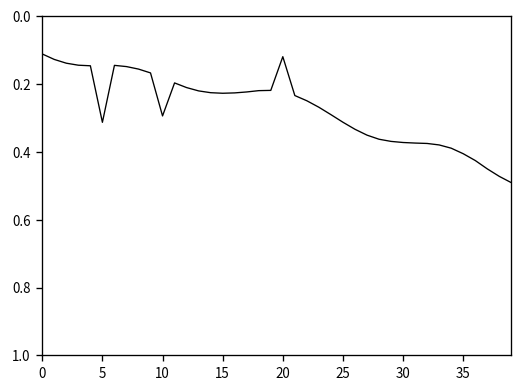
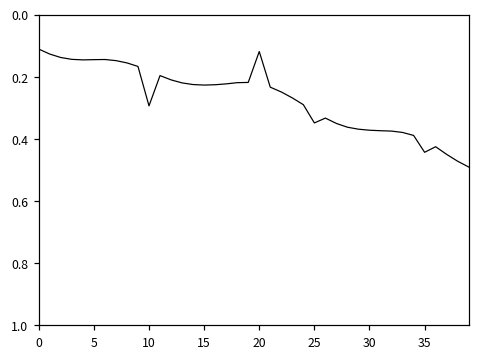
5: 0.31 -> 0.14
25: 0.31 -> 0.35
35: 0.41 -> 0.44
